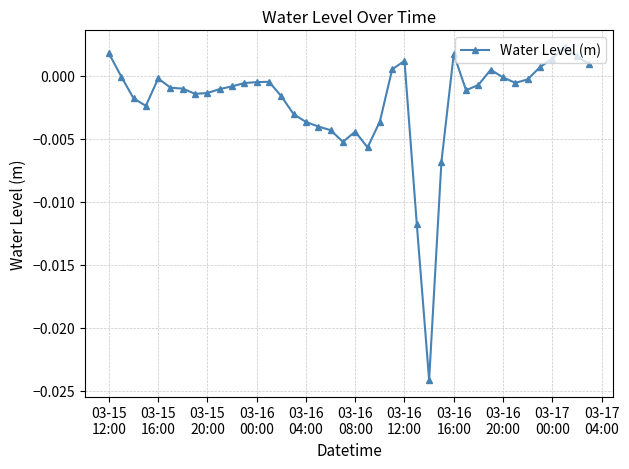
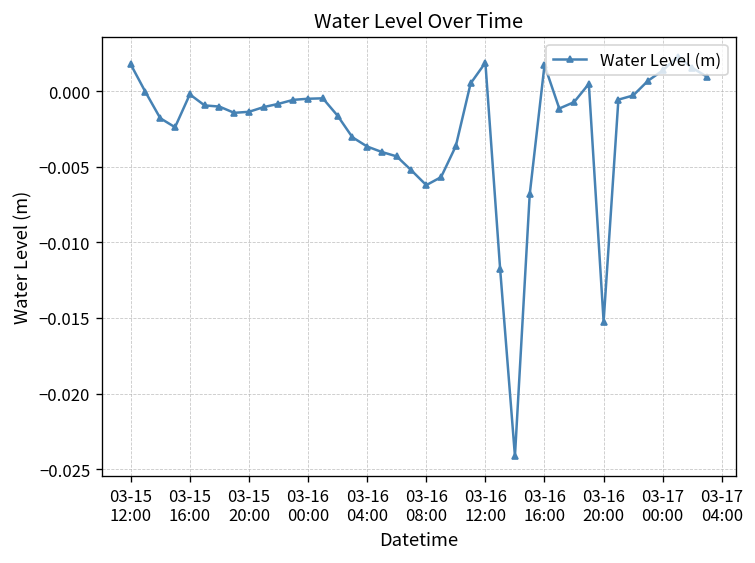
03-16 08:00: -0.0044 -> -0.0062
03-16 12:00: 0.0012 -> 0.0019
03-16 20:00: -0.0001 -> -0.0152
